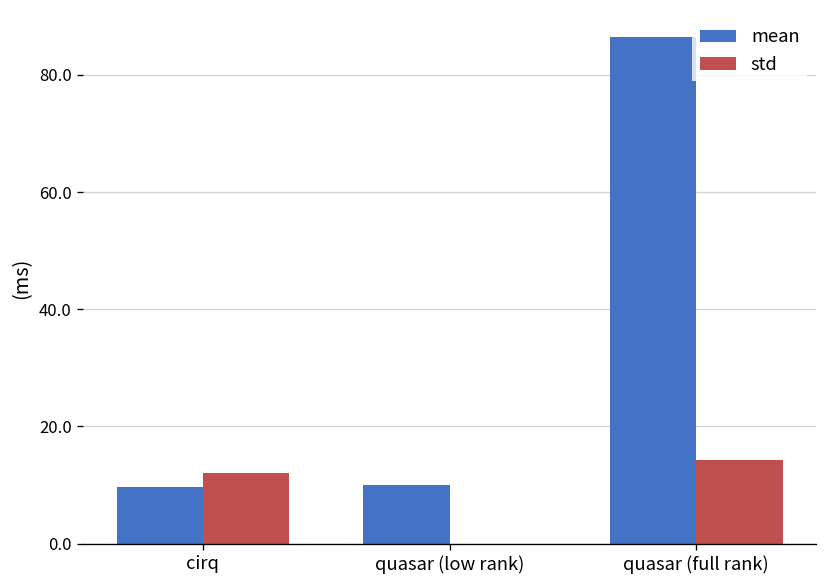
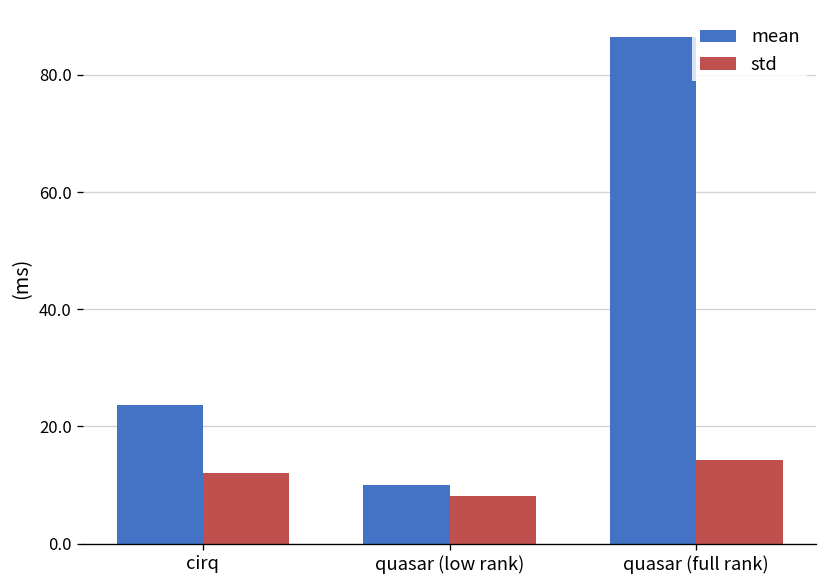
mean, cirq: 10 -> 24
std, quasar (low rank): 0 -> 8
